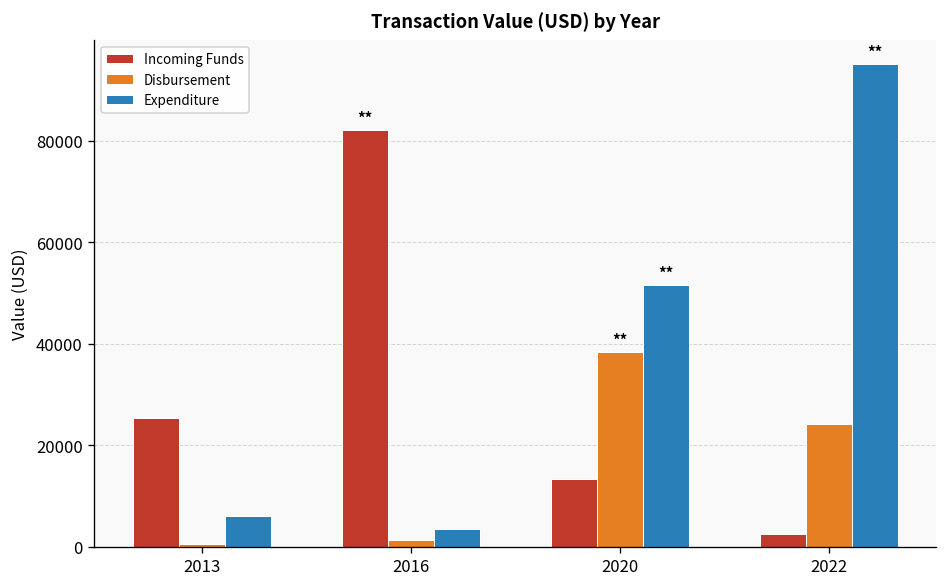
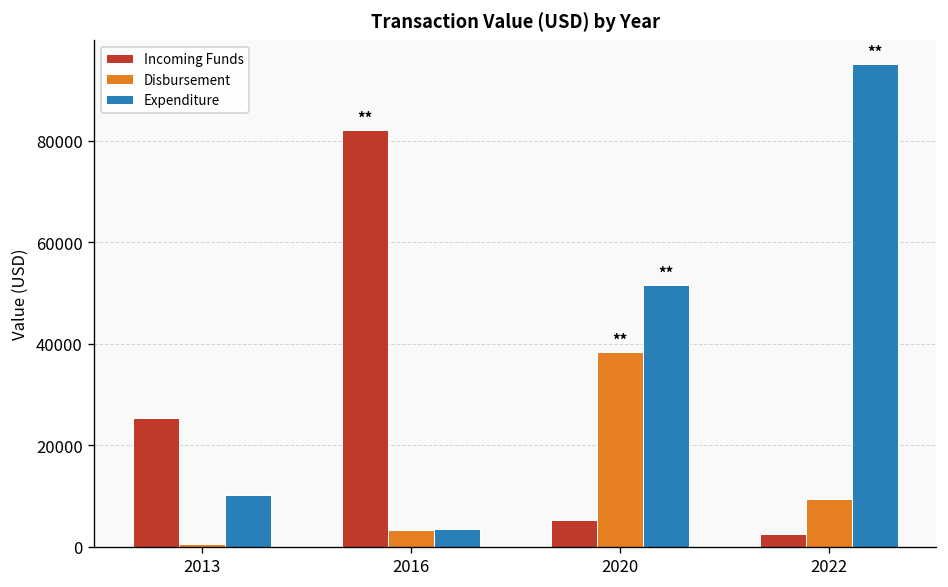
Expenditure, 2013: 6000 -> 10000
Disbursement, 2016: 1000 -> 3000
Incoming Funds, 2020: 13000 -> 5000
Disbursement, 2022: 24000 -> 9000
